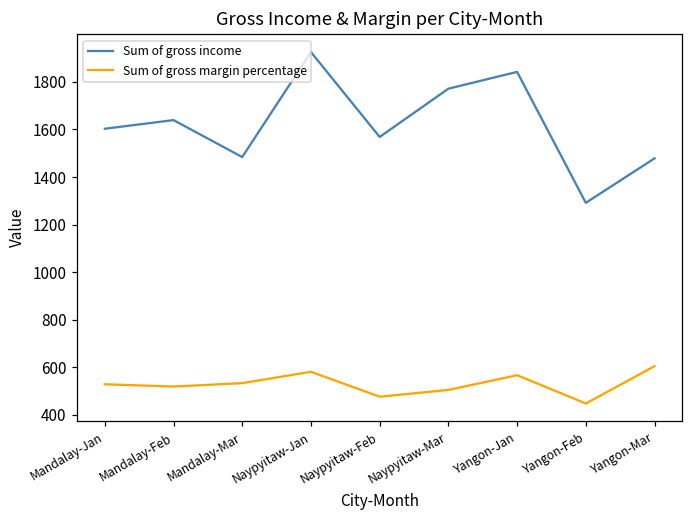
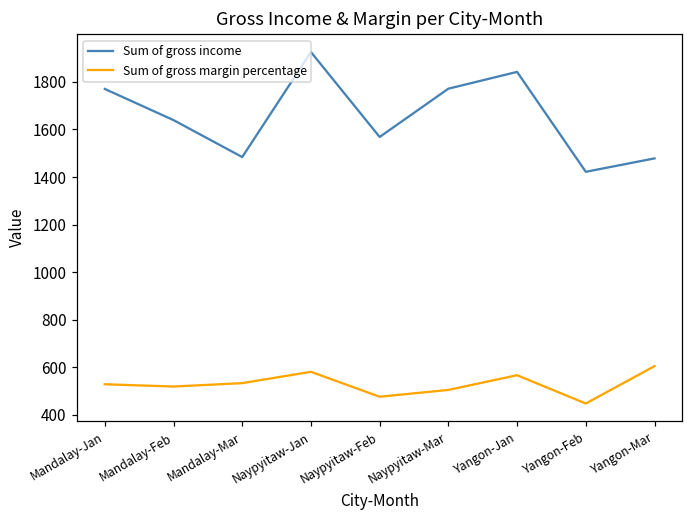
Sum of gross income, Mandalay-Jan: 1600 -> 1770
Sum of gross income, Yangon-Feb: 1290 -> 1420
